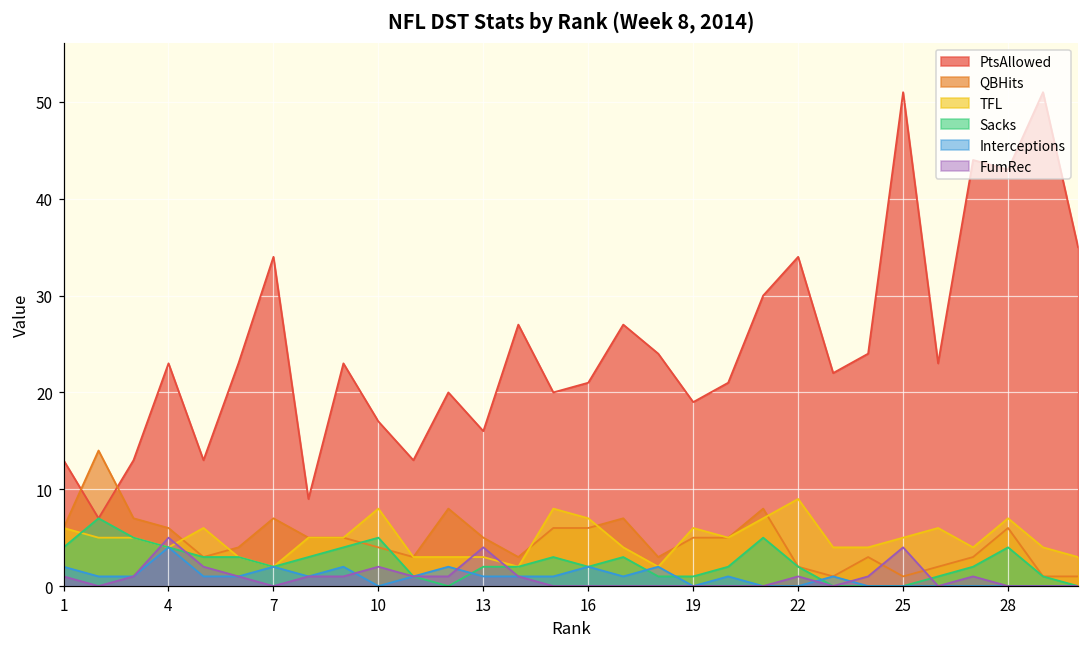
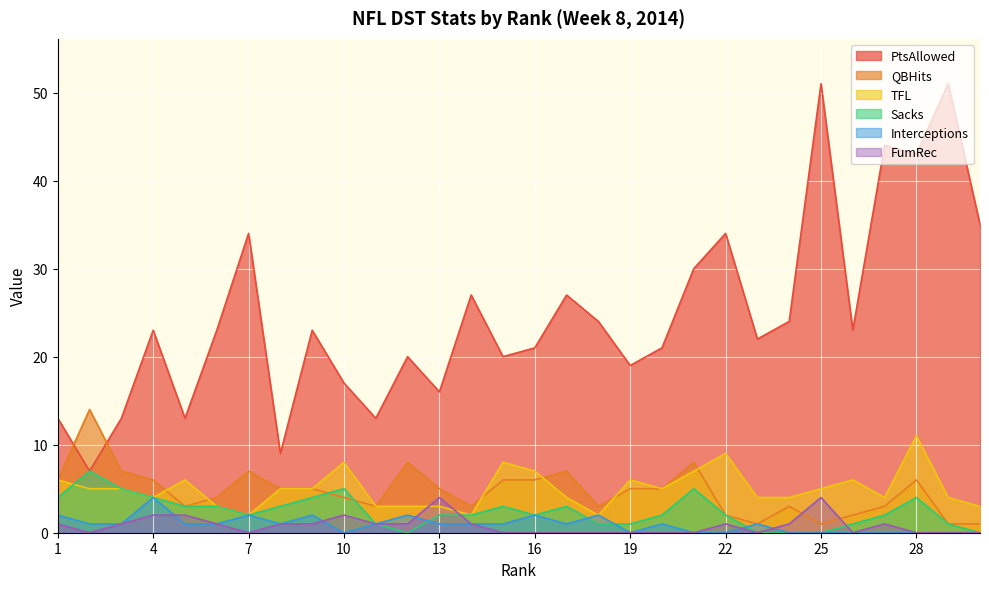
FumRec, 4: 5 -> 2
TFL, 28: 7 -> 11
